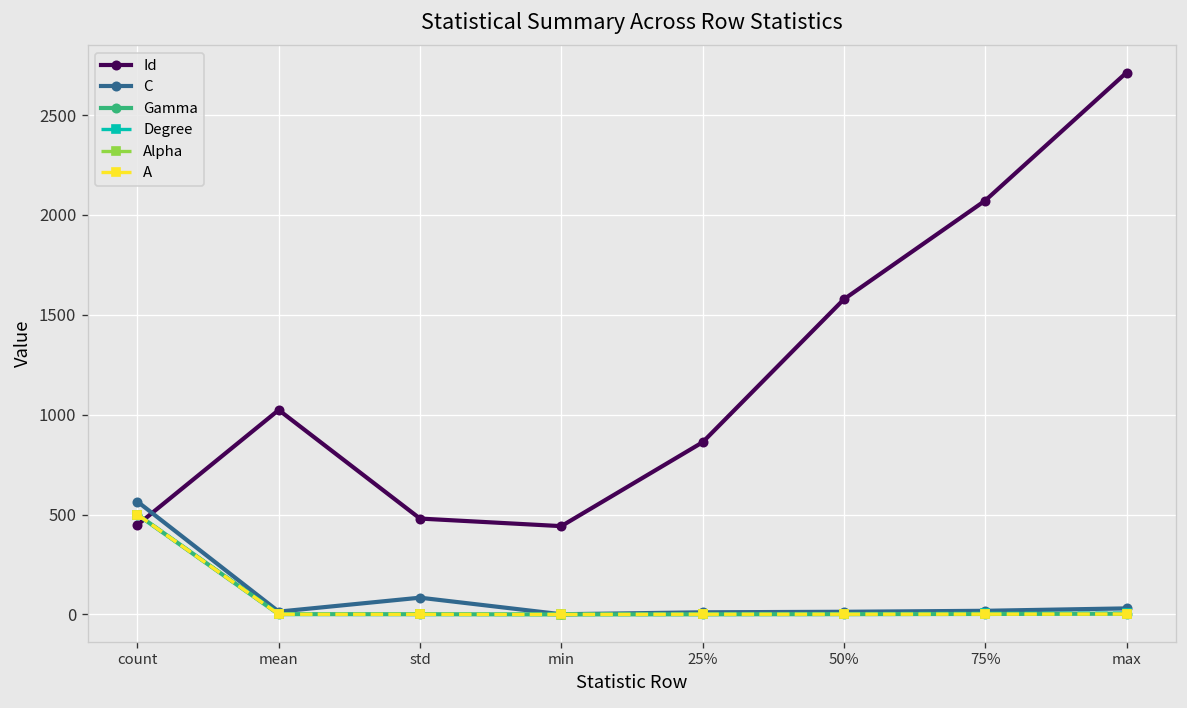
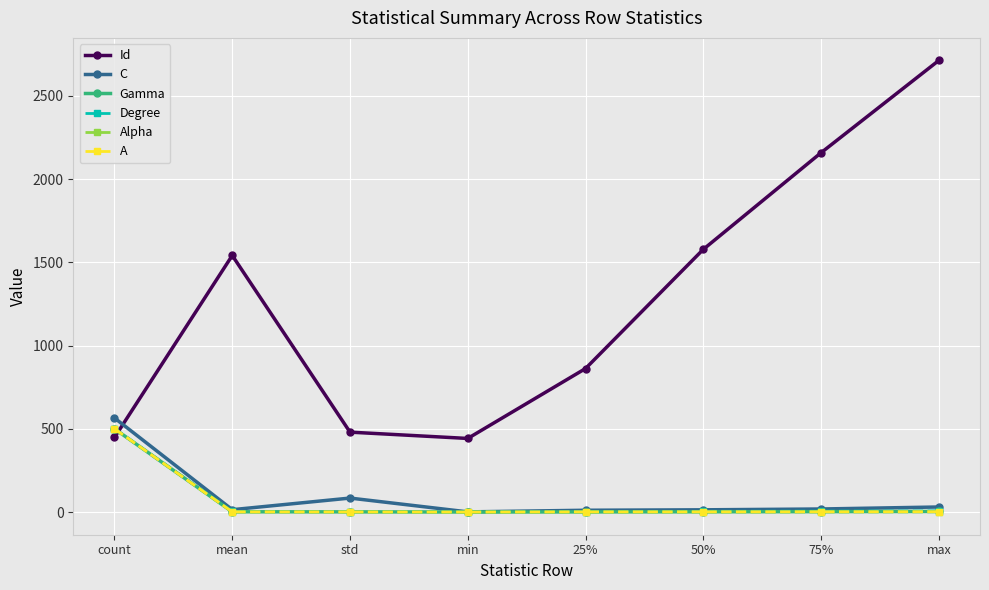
Id, mean: 1020 -> 1540
Id, 75%: 2070 -> 2160
